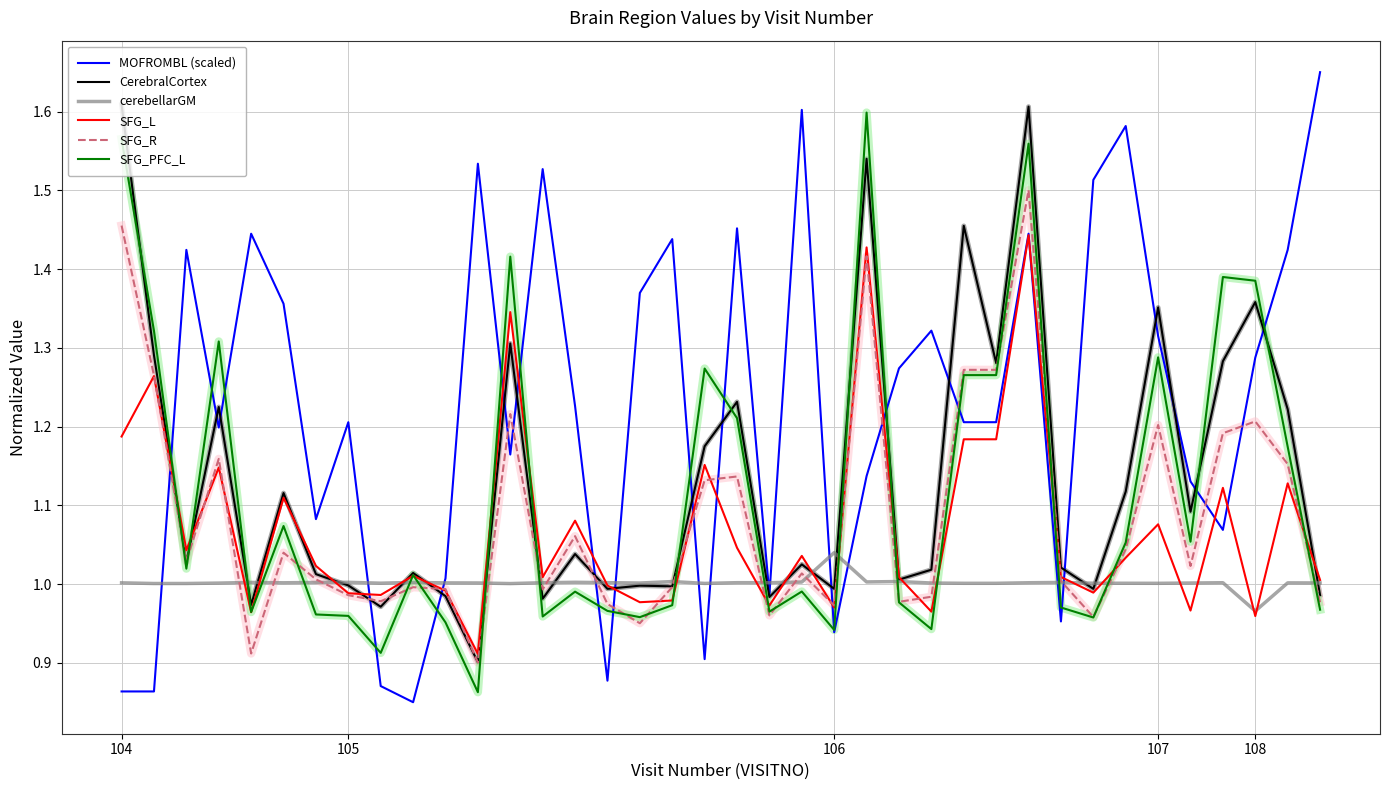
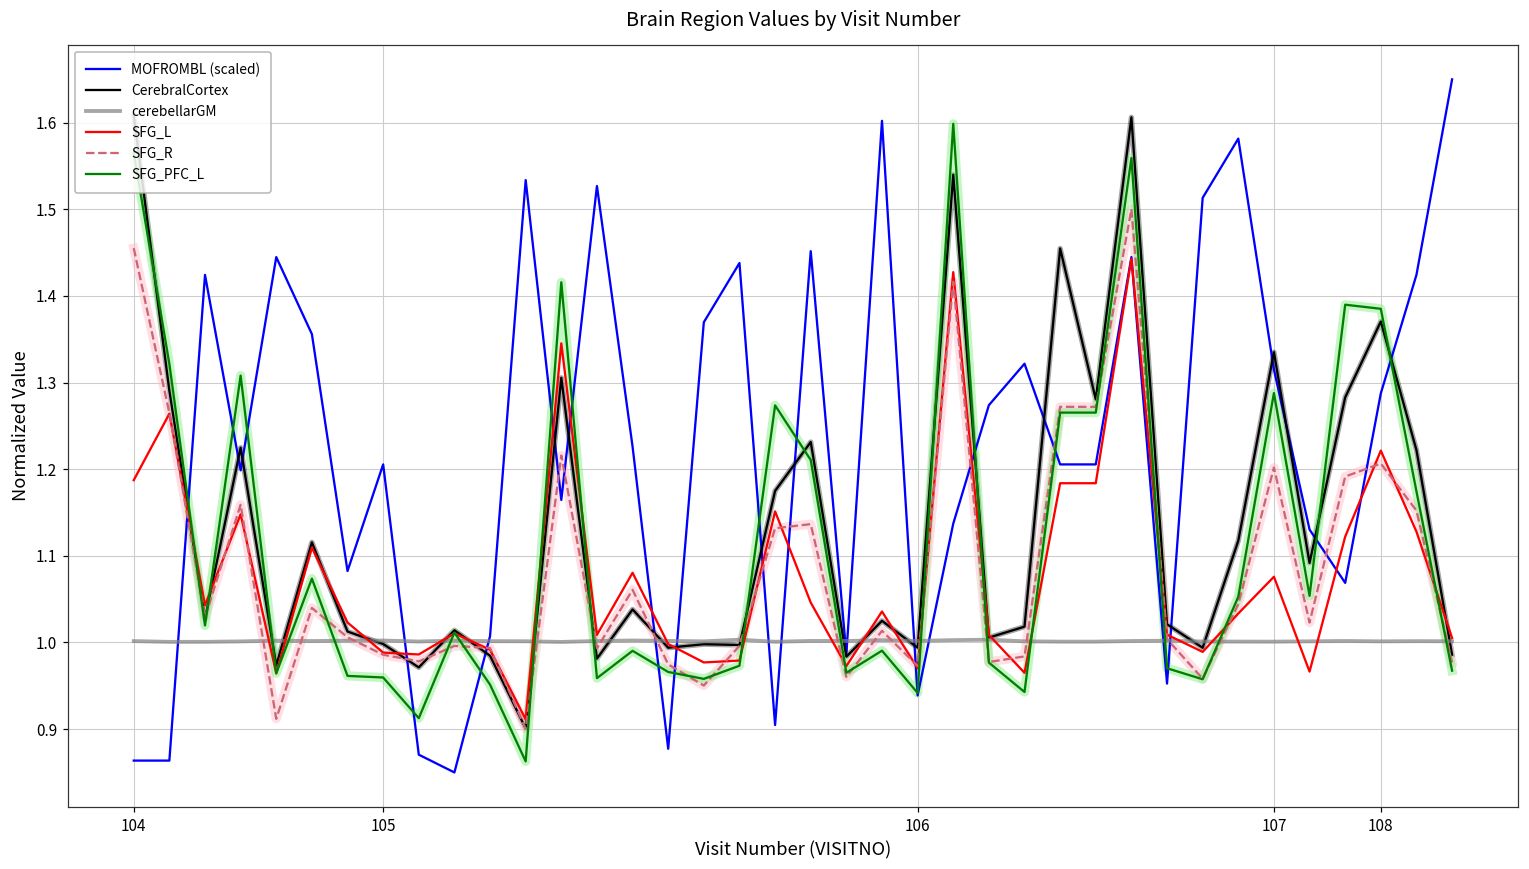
cerebellarGM, 106: 1.04 -> 1.00
CerebralCortex, 107: 1.35 -> 1.34
CerebralCortex, 108: 1.36 -> 1.37
cerebellarGM, 108: 0.97 -> 1.00
SFG_L, 108: 0.96 -> 1.22
